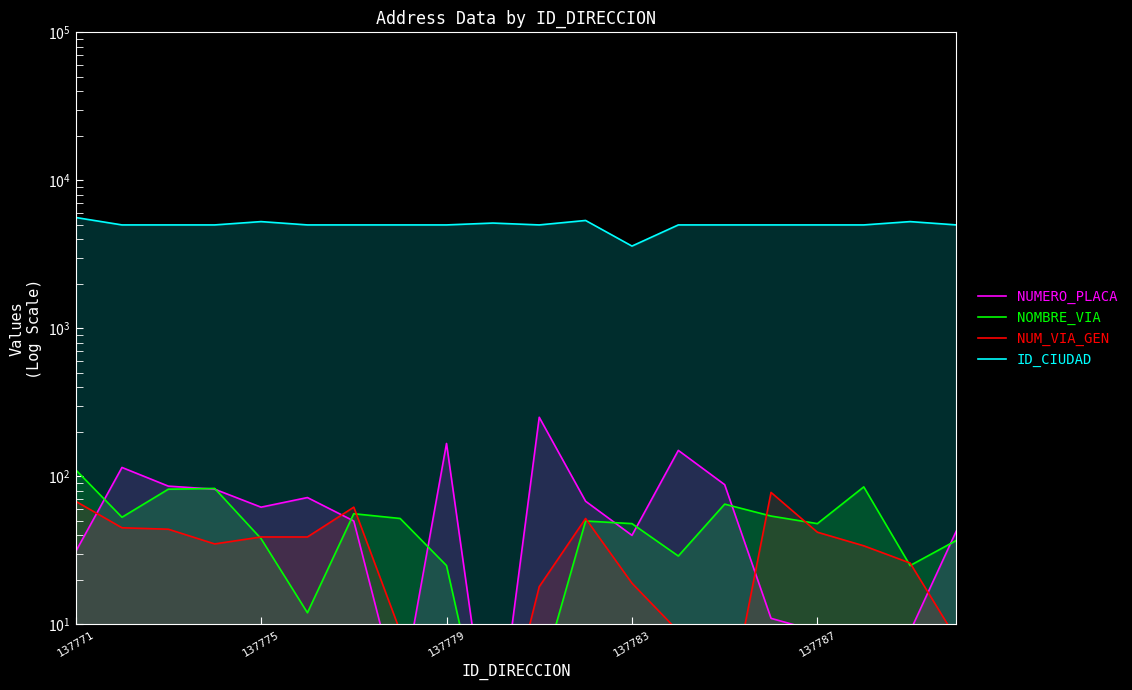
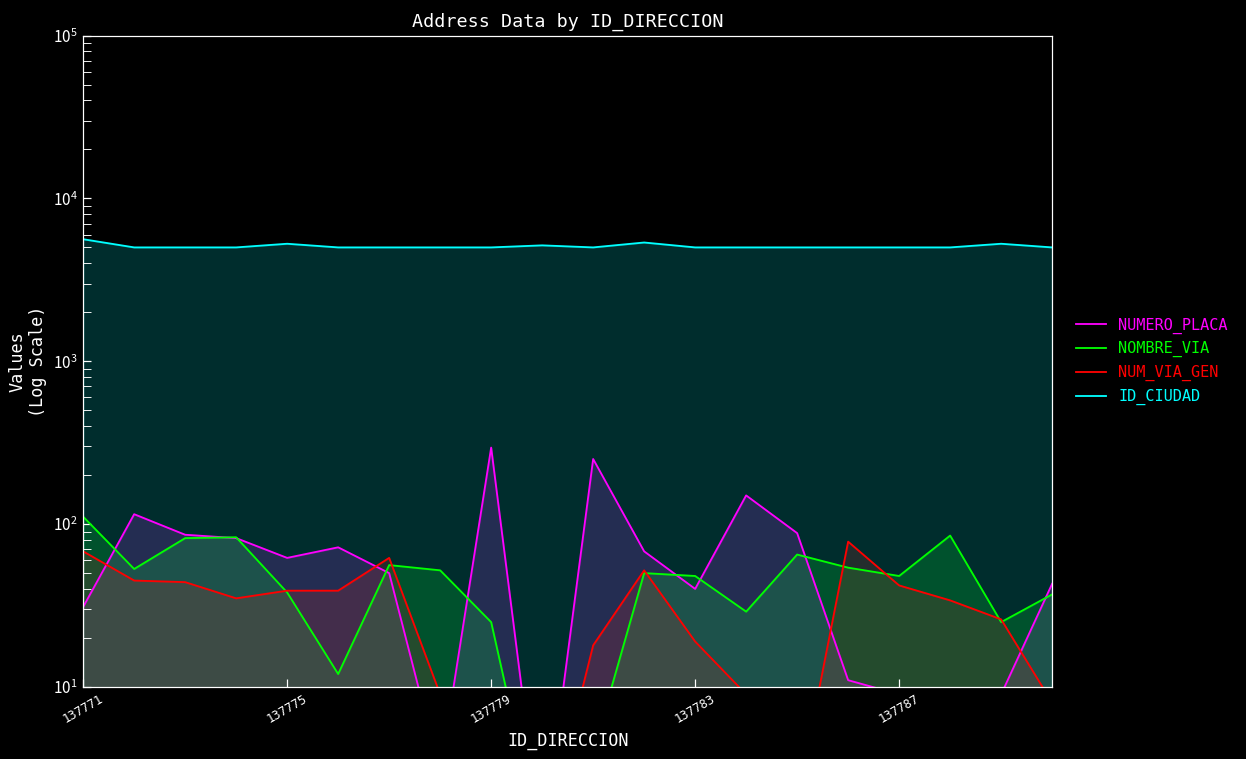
NUMERO_PLACA, 137779: 170 -> 300
ID_CIUDAD, 137783: 3600 -> 5000
